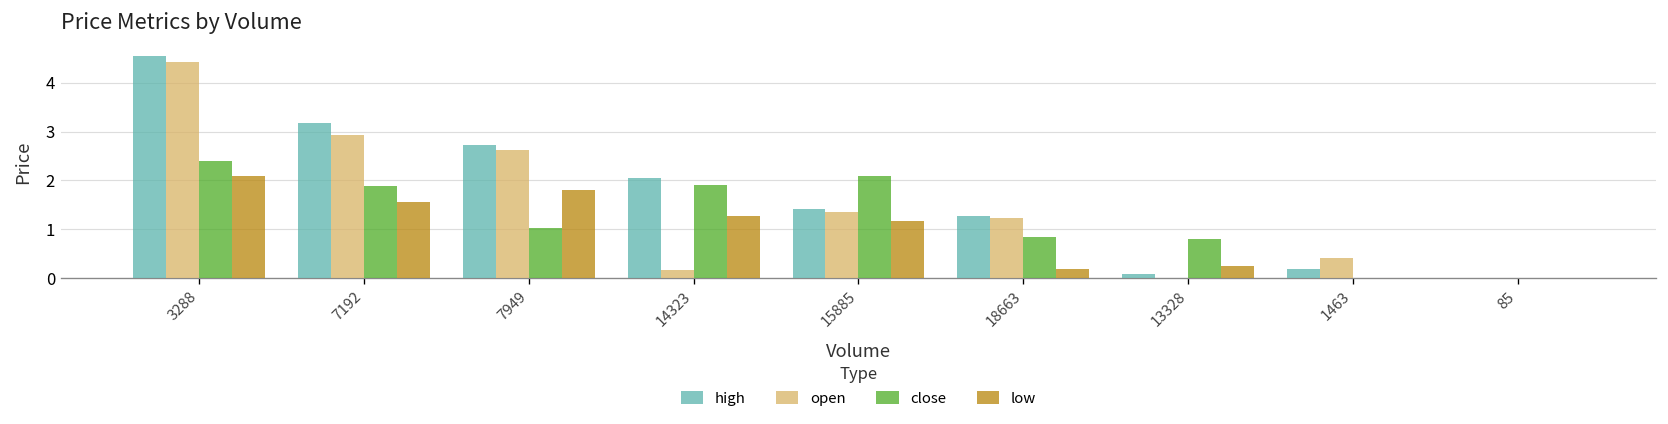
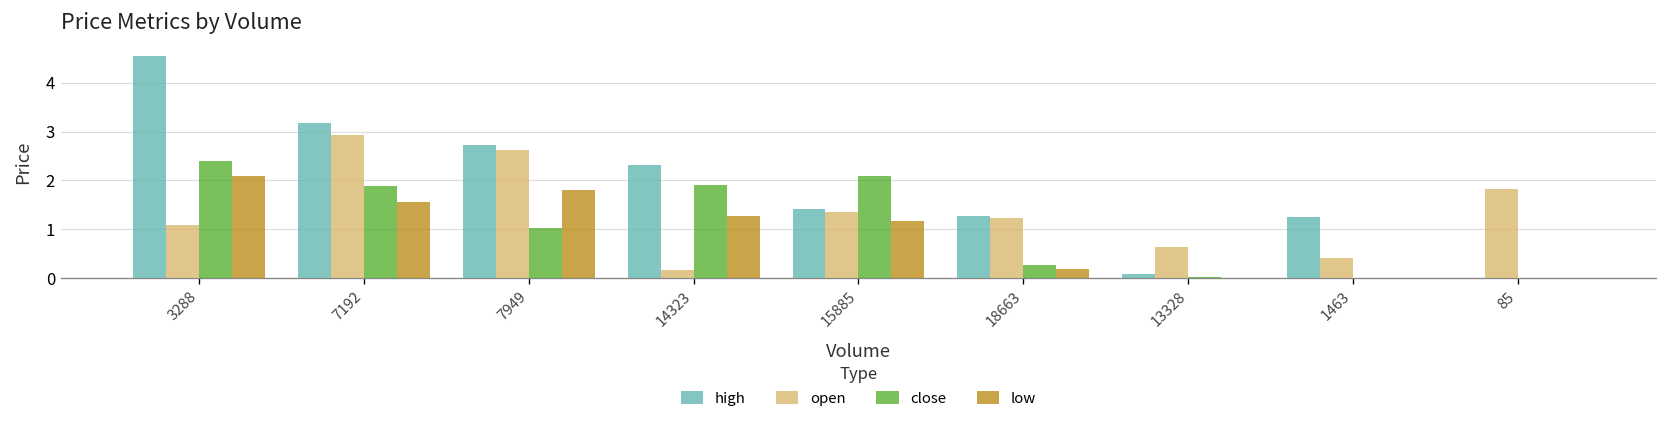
open, 3288: 4.4 -> 1.1
high, 14323: 2.1 -> 2.3
close, 18663: 0.9 -> 0.3
open, 13328: 0.0 -> 0.6
close, 13328: 0.8 -> 0.0
low, 13328: 0.2 -> 0.0
high, 1463: 0.2 -> 1.3
open, 85: 0.0 -> 1.8
